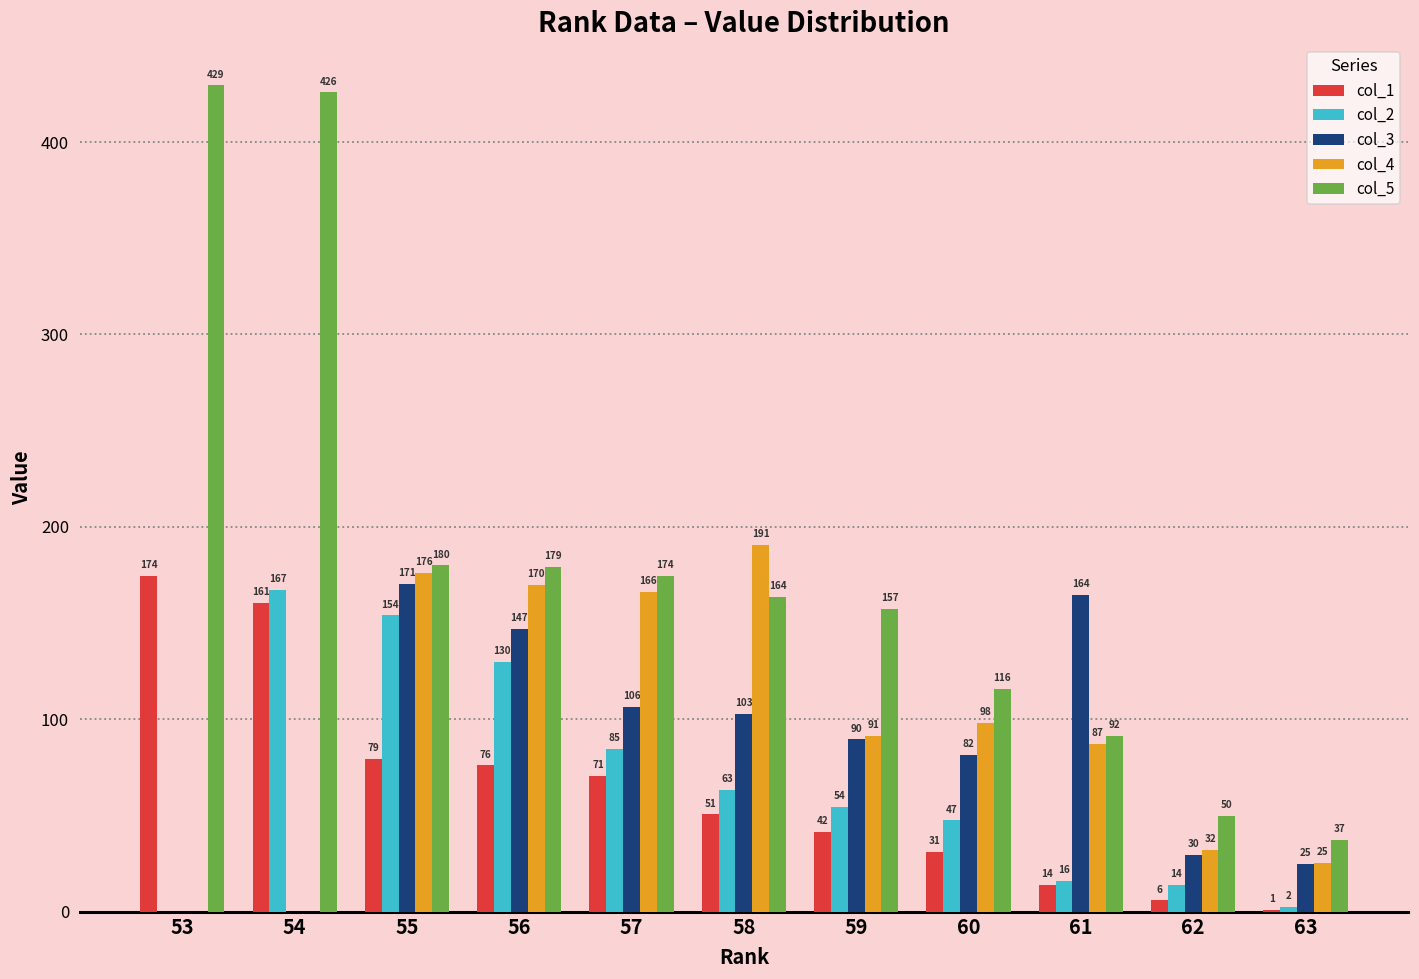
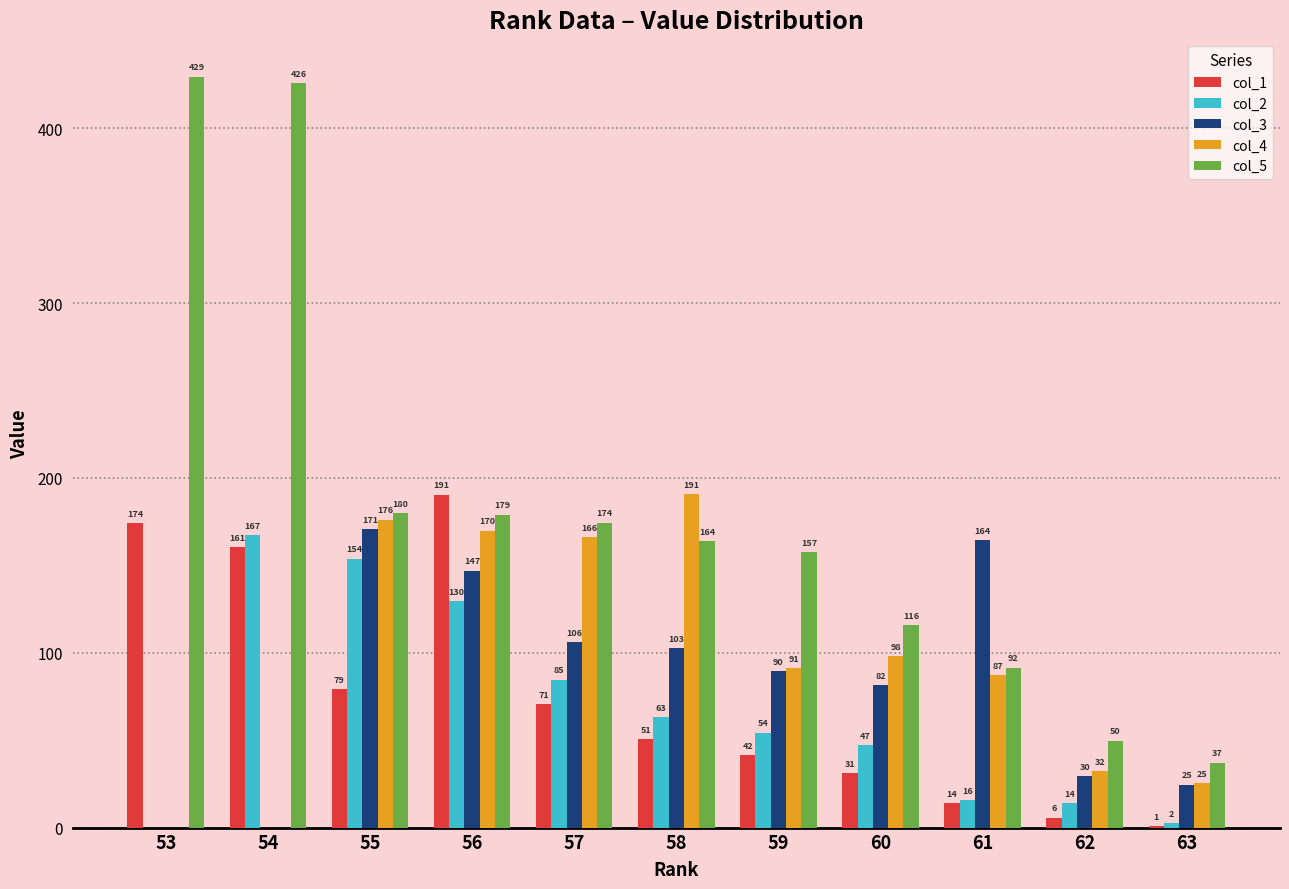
col_1, 56: 76 -> 191
